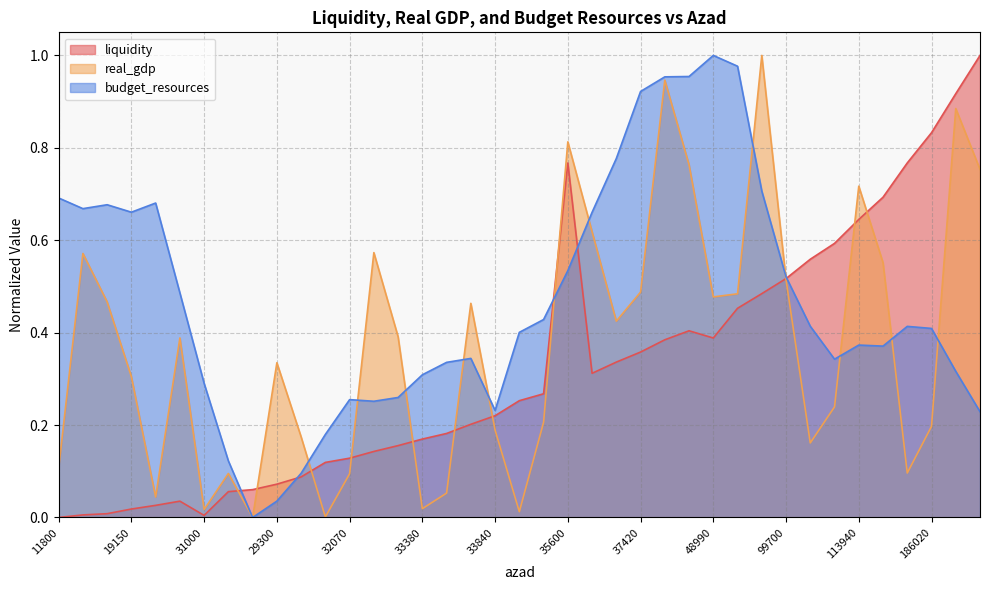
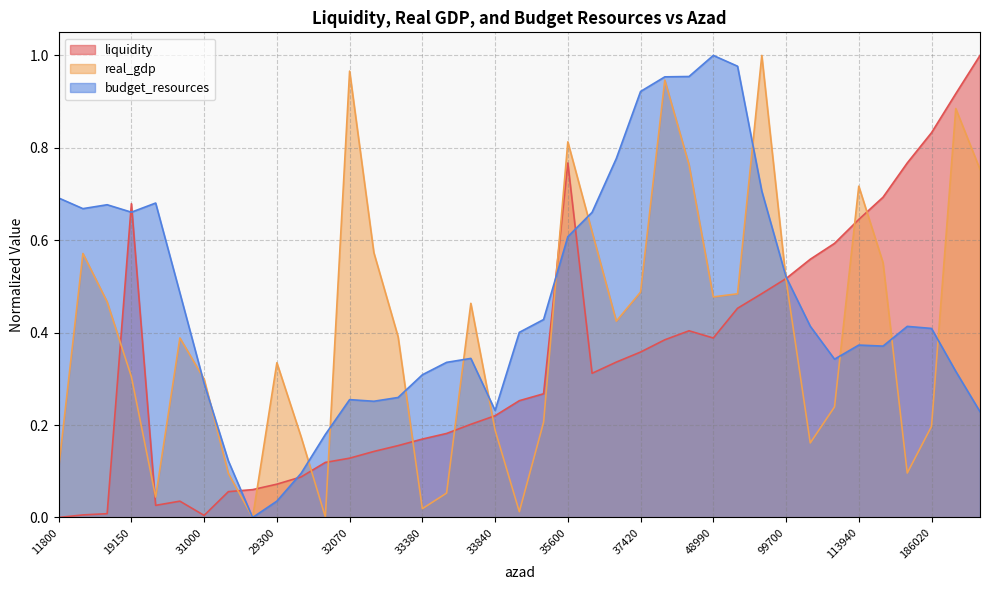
liquidity, 19150: 0.02 -> 0.68
real_gdp, 31000: 0.02 -> 0.30
real_gdp, 32070: 0.09 -> 0.97
budget_resources, 35600: 0.53 -> 0.61
